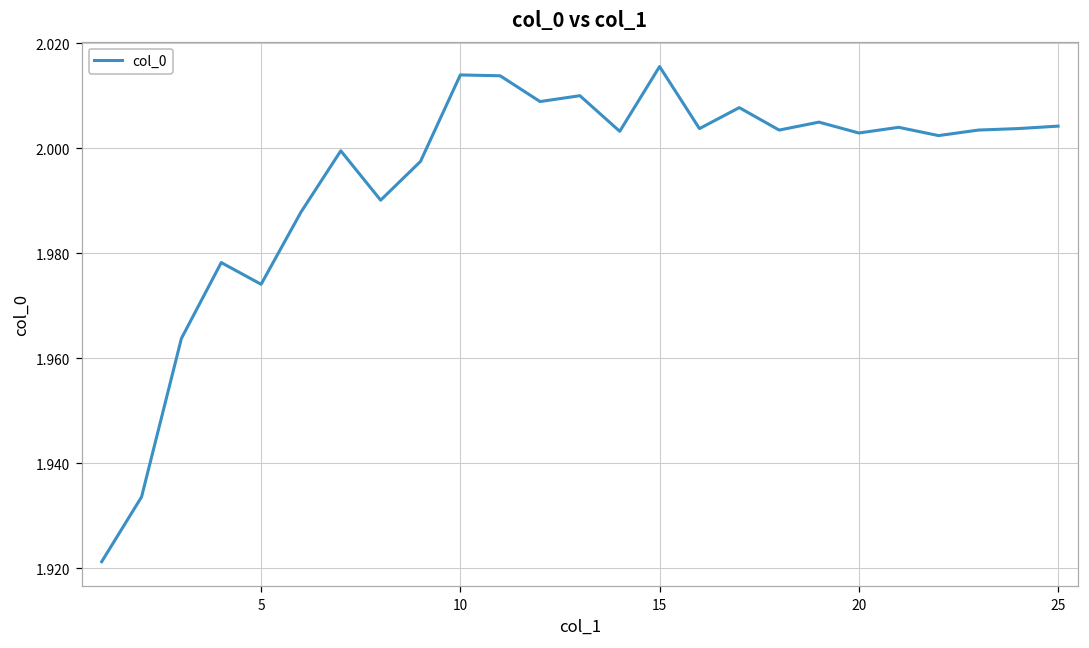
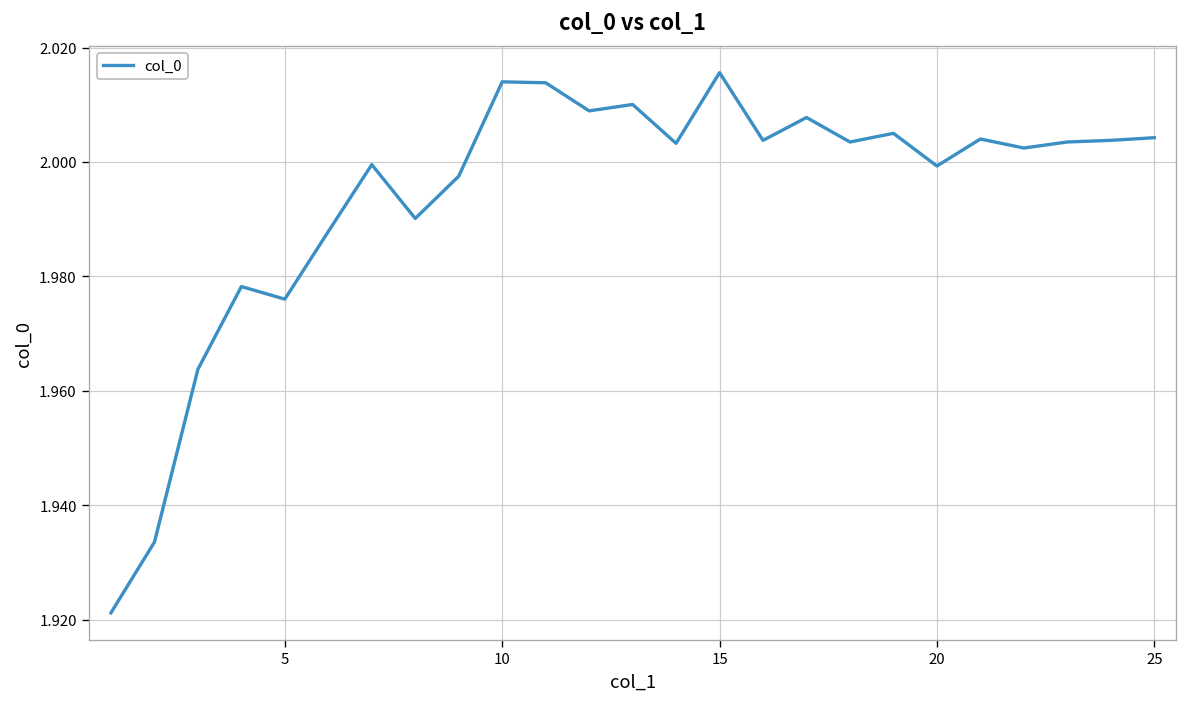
5: 1.974 -> 1.976
20: 2.003 -> 1.999
